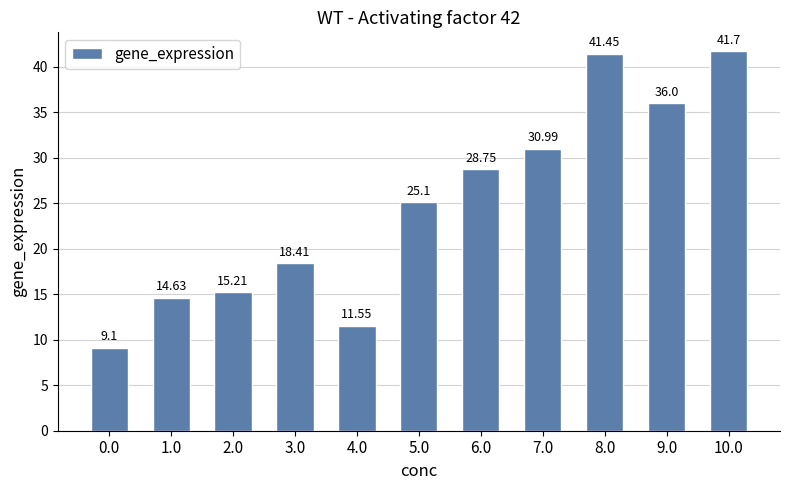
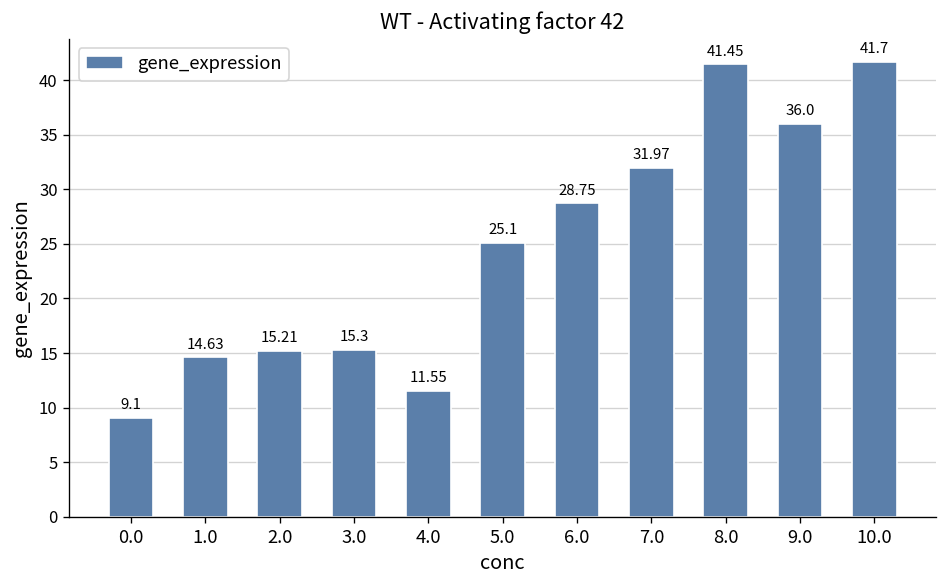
3.0: 18.41 -> 15.3
7.0: 30.99 -> 31.97
